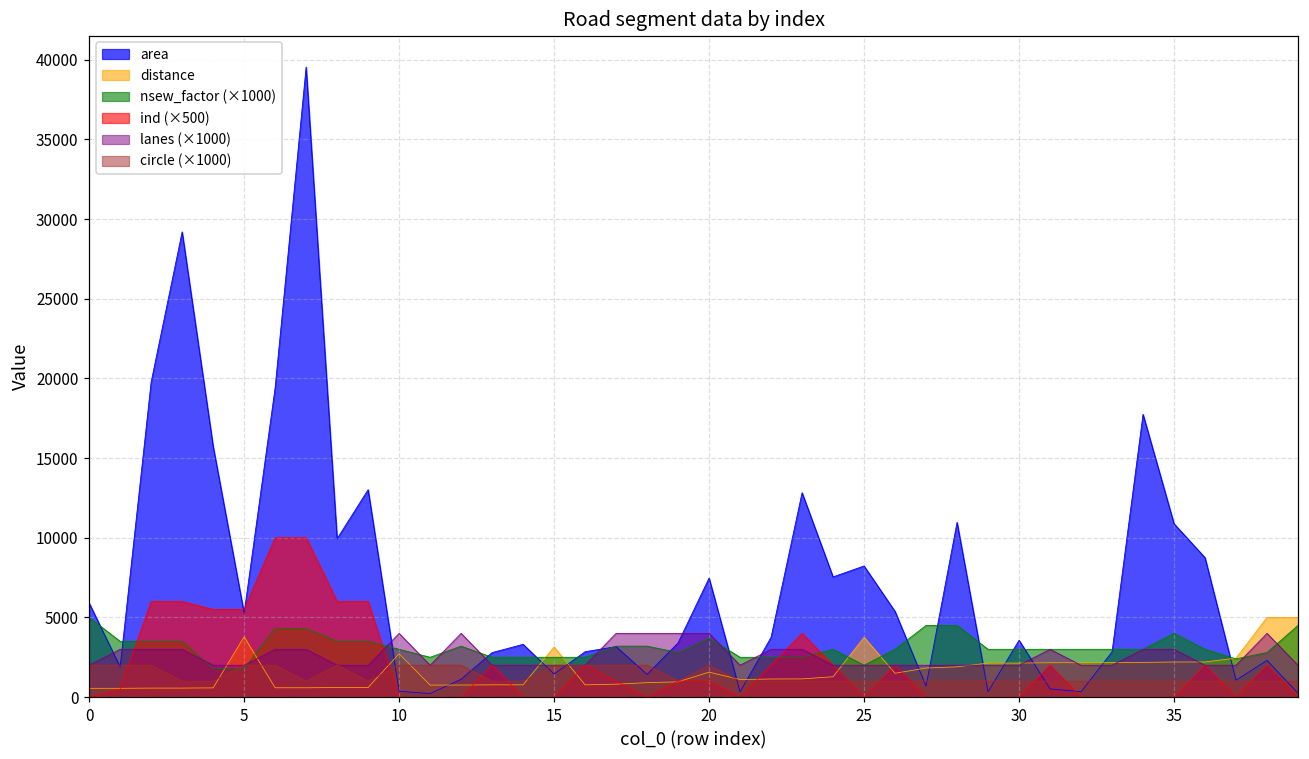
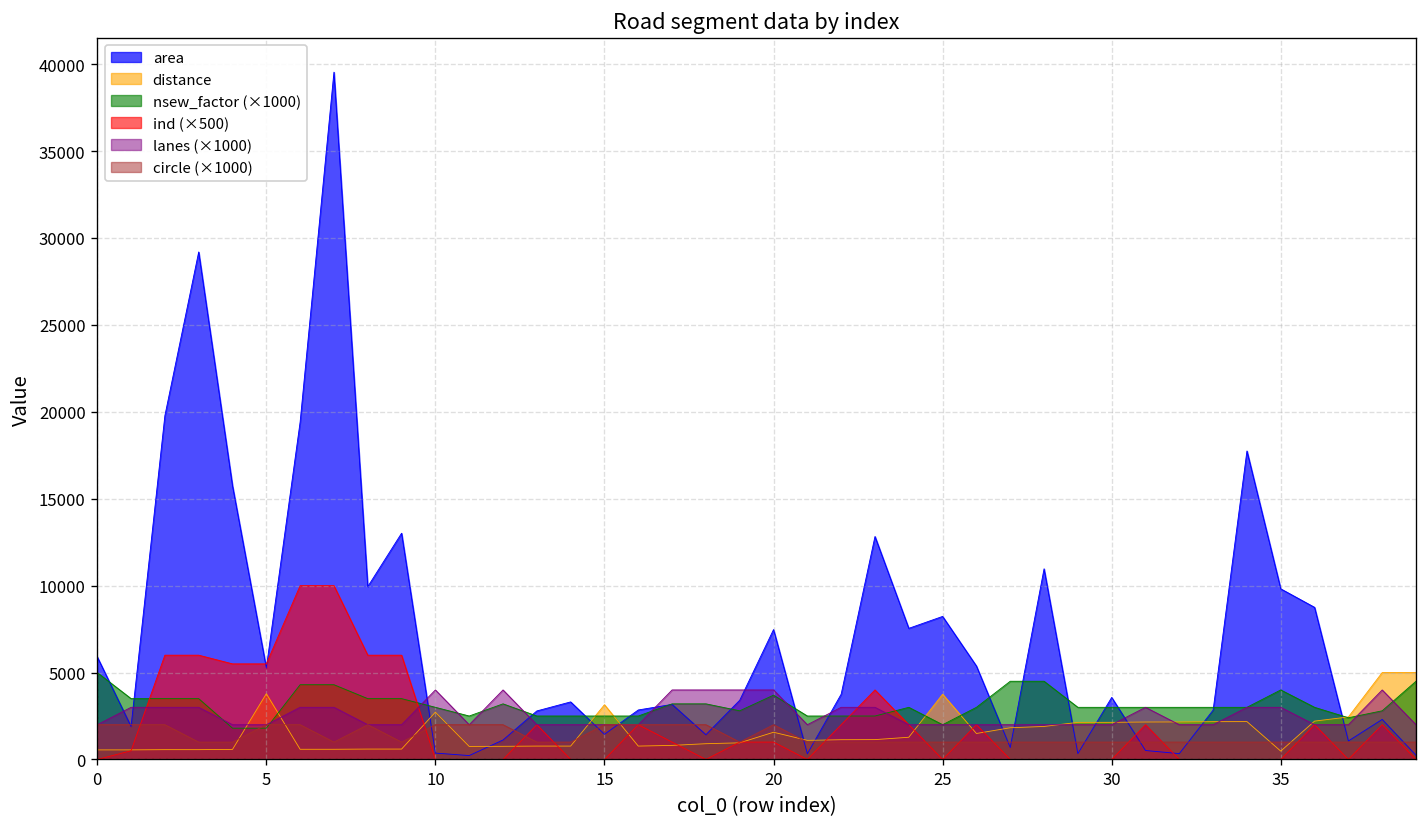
area, 35: 10900 -> 9800
distance, 35: 2200 -> 500
